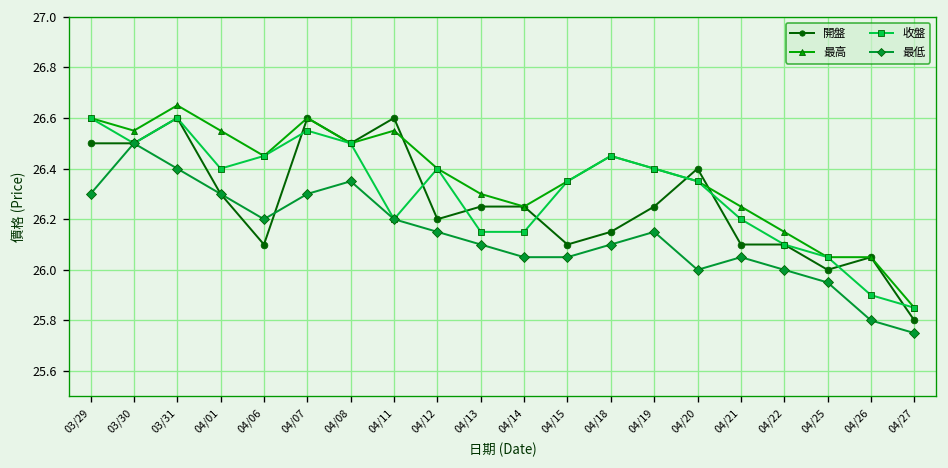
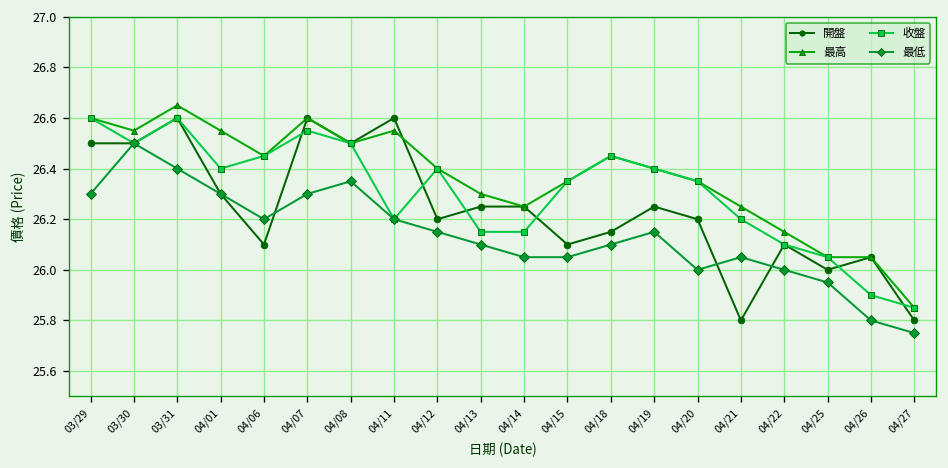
開盤, 04/20: 26.4 -> 26.2
開盤, 04/21: 26.1 -> 25.8
